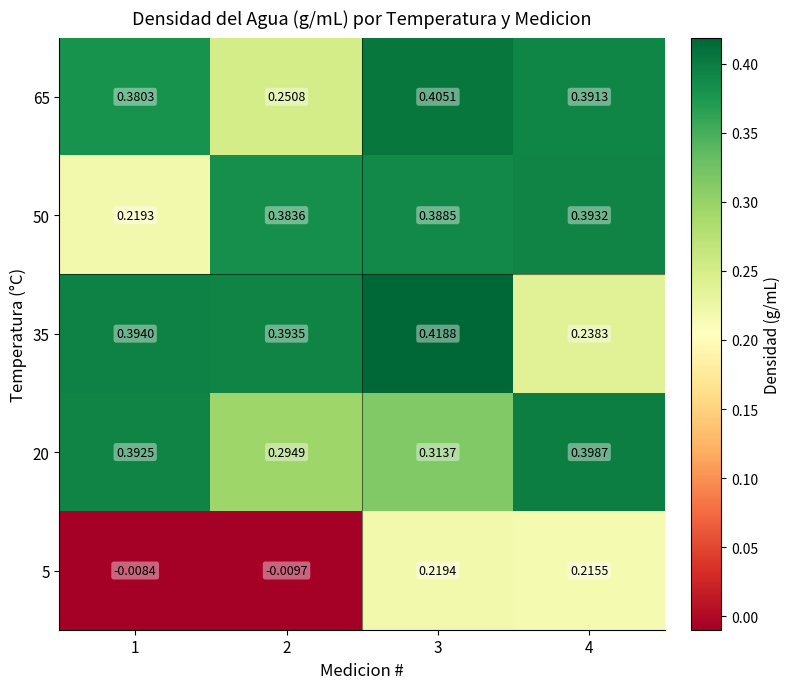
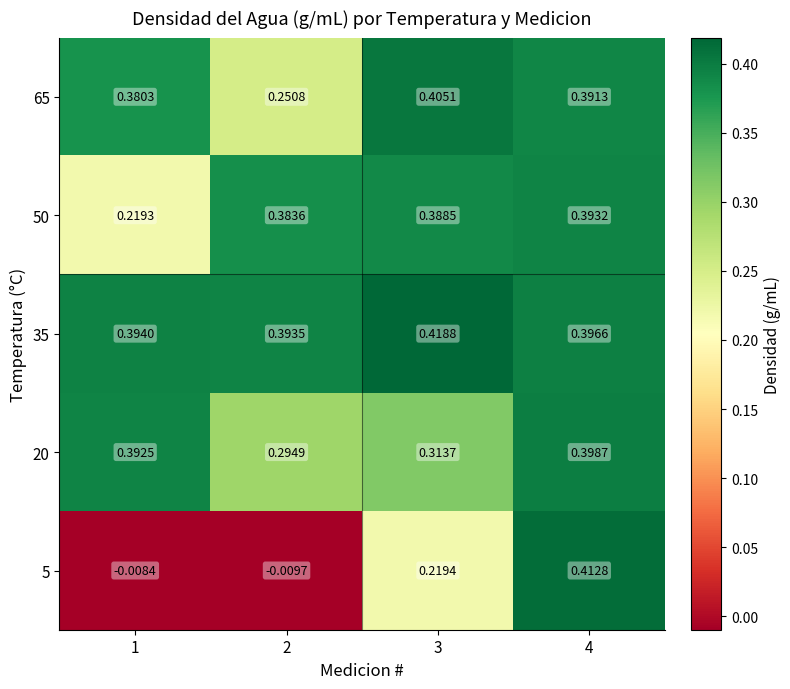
35, 4: 0.2383 -> 0.3966
5, 4: 0.2155 -> 0.4128
